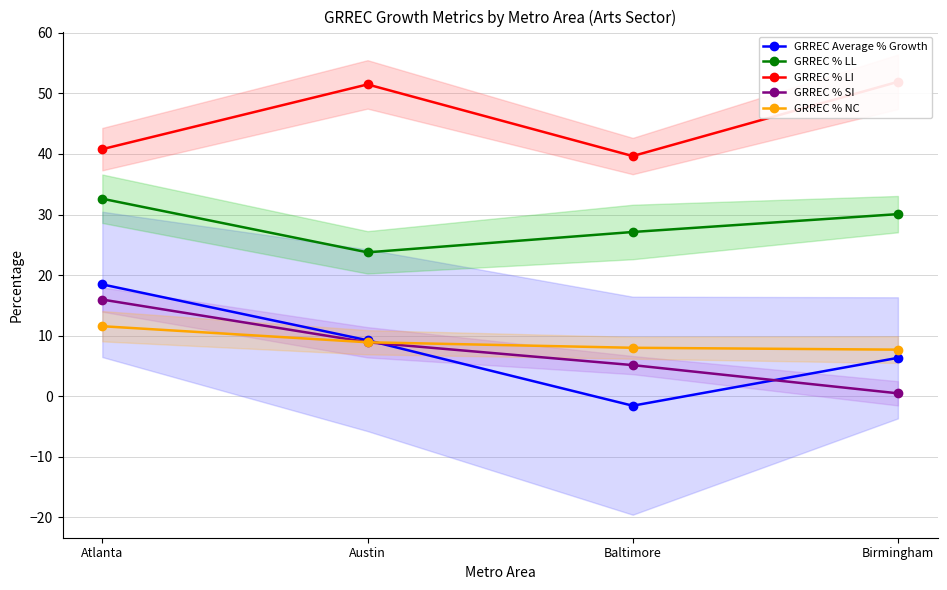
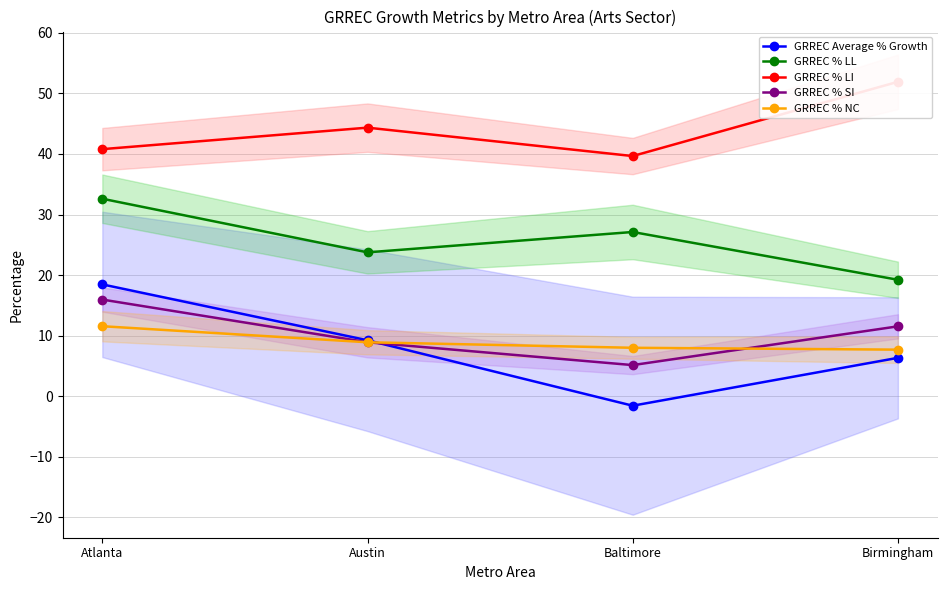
GRREC % LI, Austin: 51 -> 44
GRREC % LL, Birmingham: 30 -> 19
GRREC % SI, Birmingham: 0 -> 12
